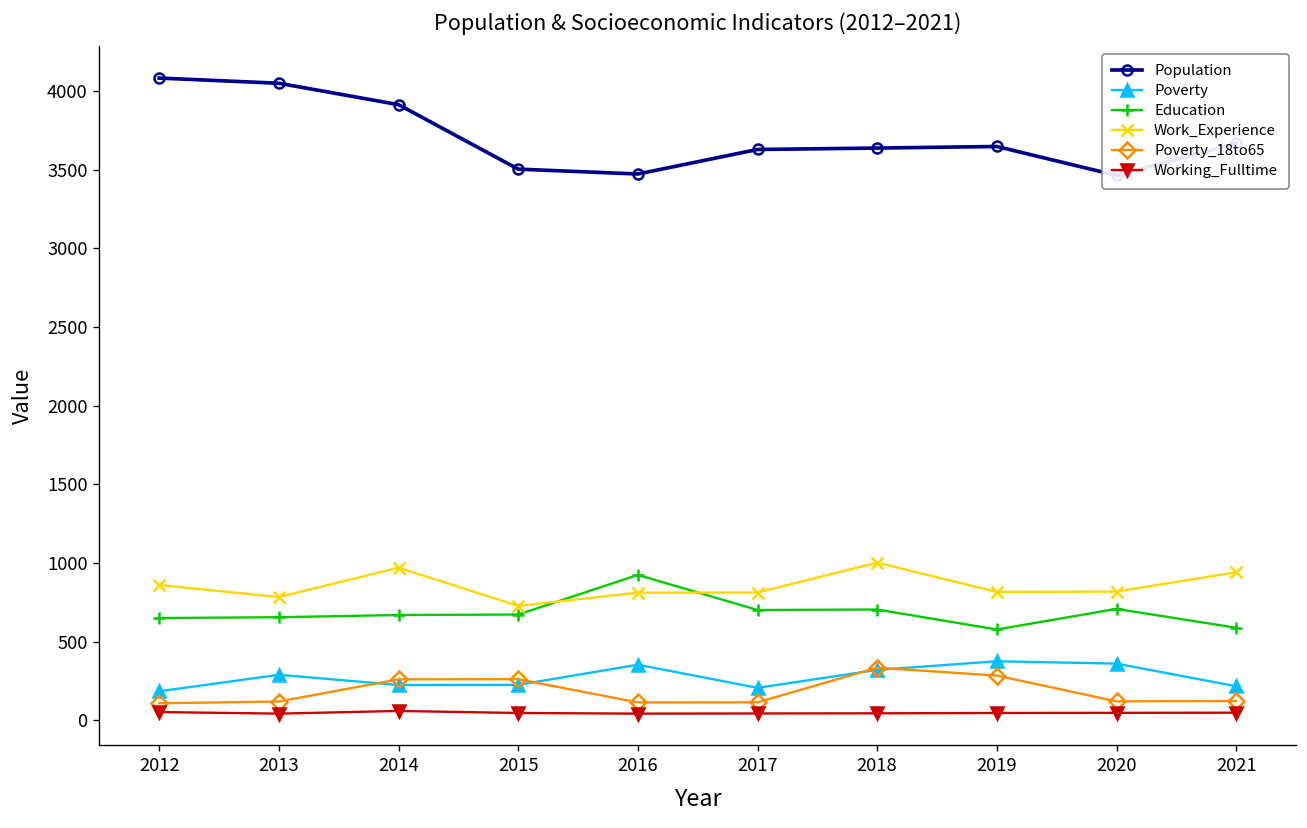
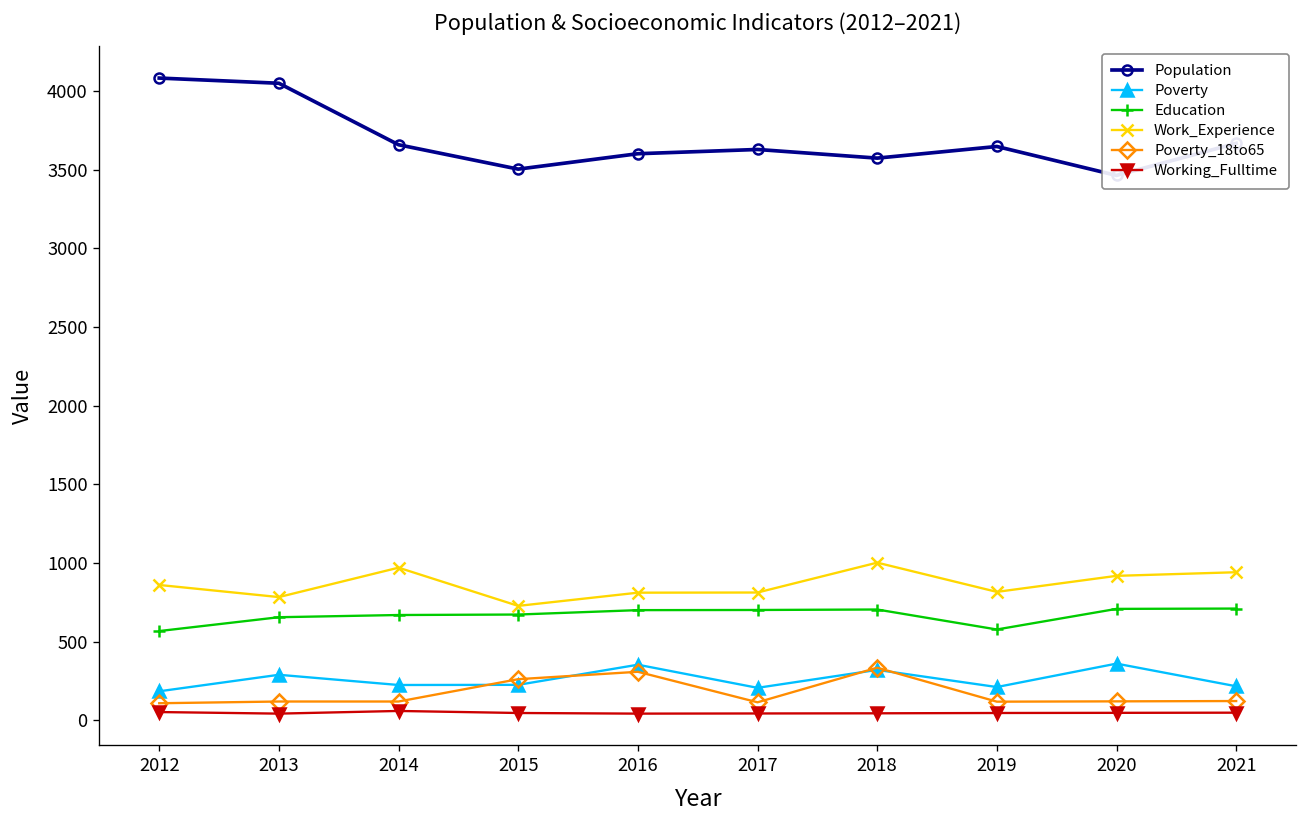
Education, 2012: 650 -> 570
Population, 2014: 3910 -> 3660
Poverty_18to65, 2014: 260 -> 120
Population, 2016: 3470 -> 3600
Education, 2016: 920 -> 700
Poverty_18to65, 2016: 110 -> 310
Population, 2018: 3640 -> 3570
Poverty, 2019: 380 -> 210
Poverty_18to65, 2019: 280 -> 120
Work_Experience, 2020: 820 -> 920
Education, 2021: 590 -> 710
